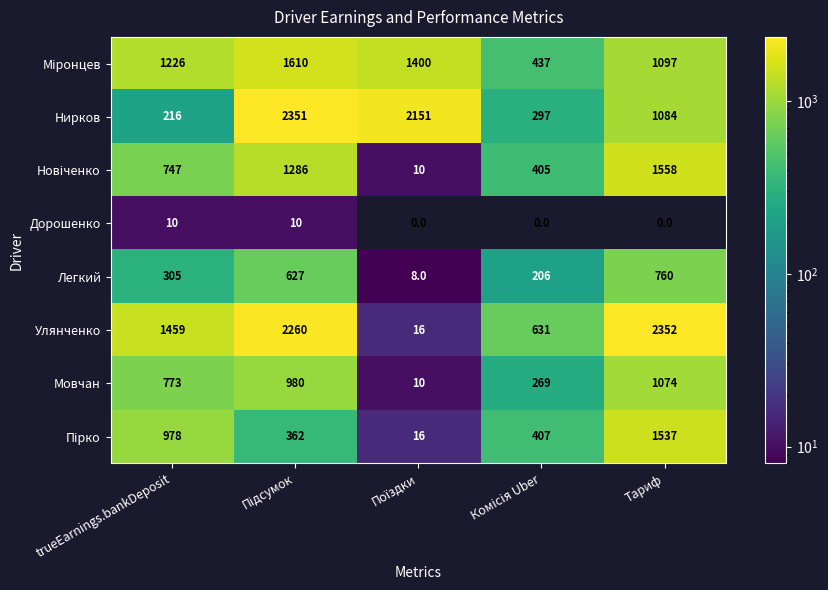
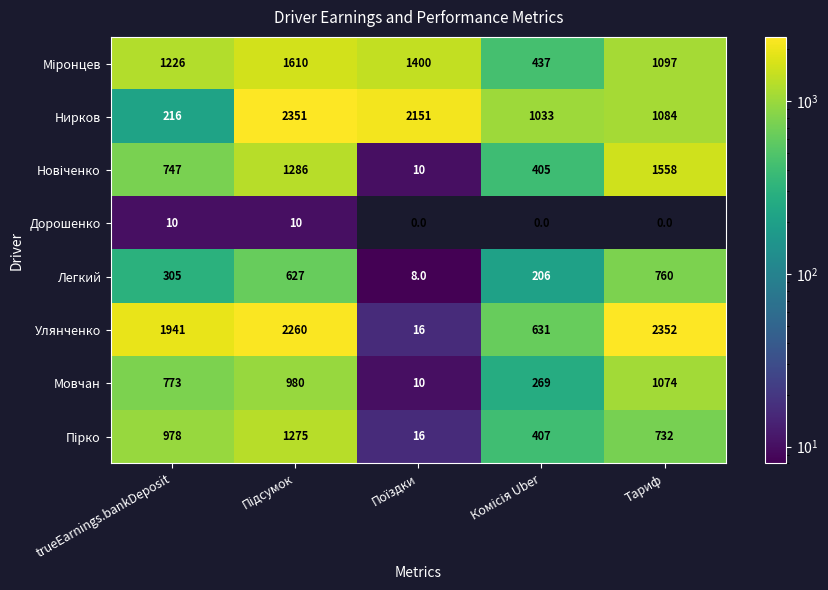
Нирков, Комісія Uber: 297 -> 1033
Улянченко, trueEarnings.bankDeposit: 1459 -> 1941
Пірко, Підсумок: 362 -> 1275
Пірко, Тариф: 1537 -> 732
